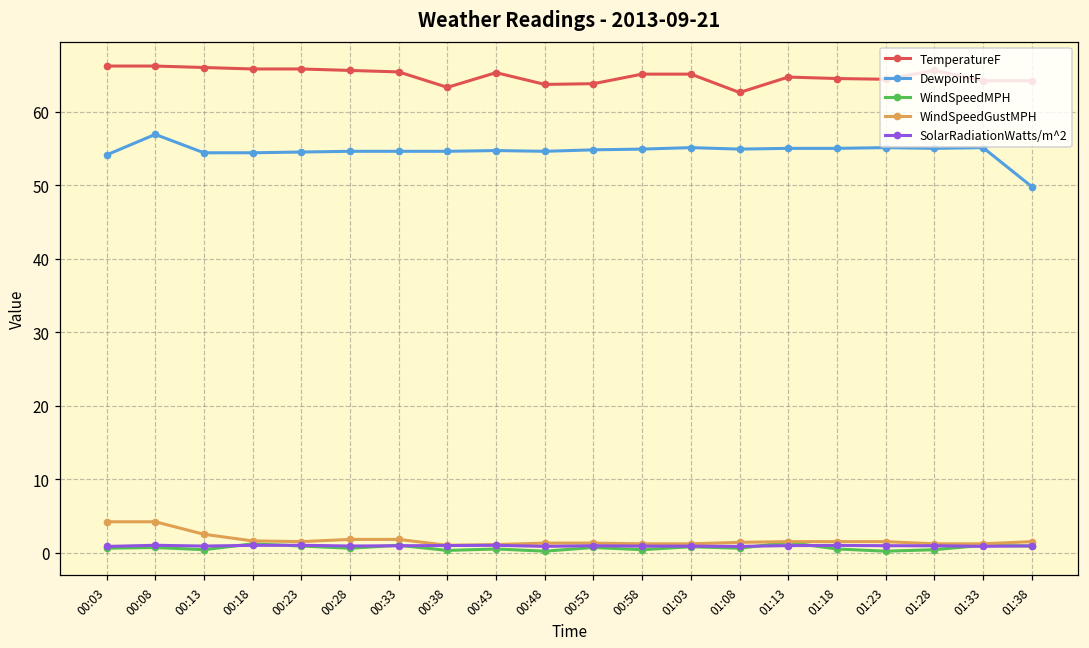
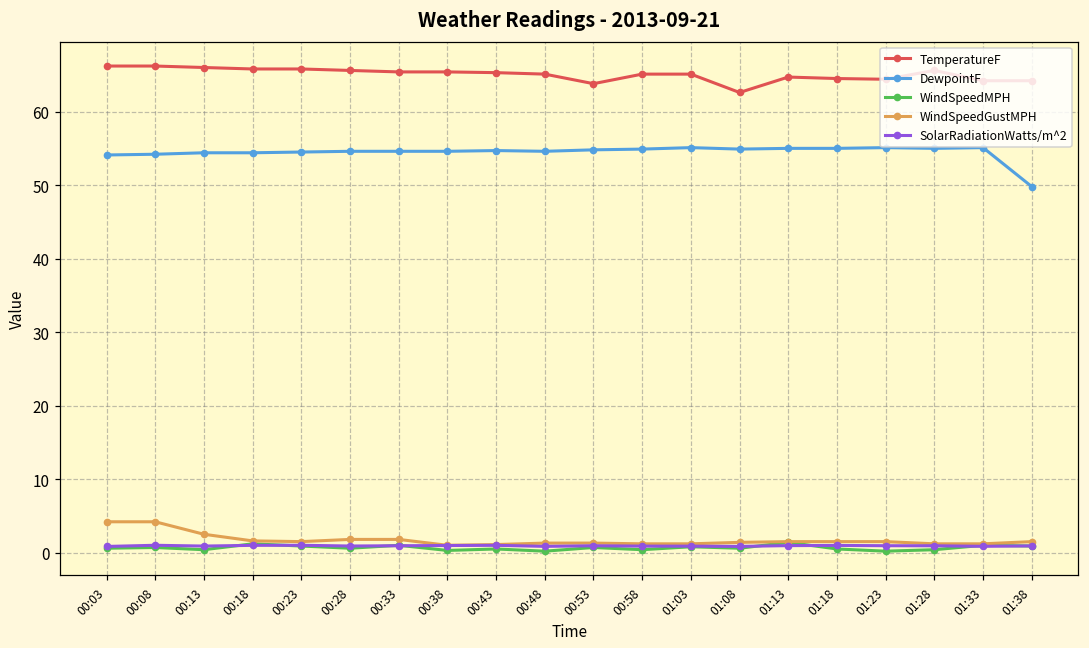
DewpointF, 00:08: 57 -> 54
TemperatureF, 00:38: 63 -> 65
TemperatureF, 00:48: 64 -> 65
